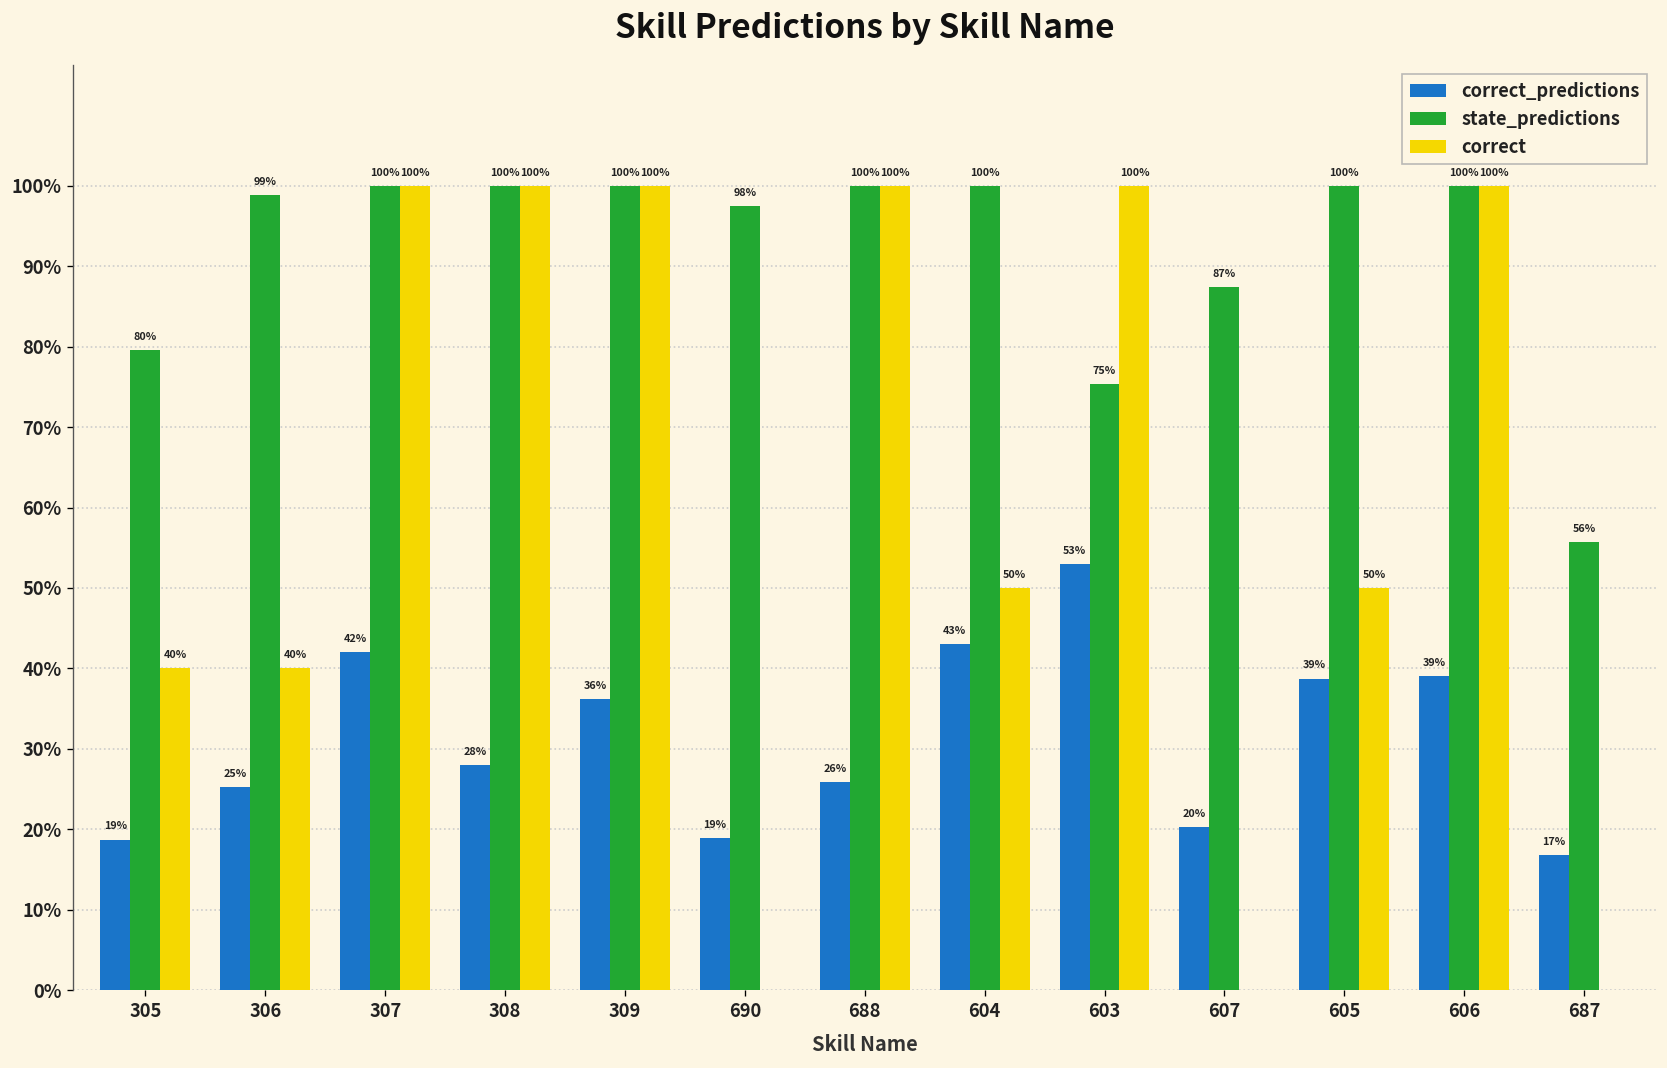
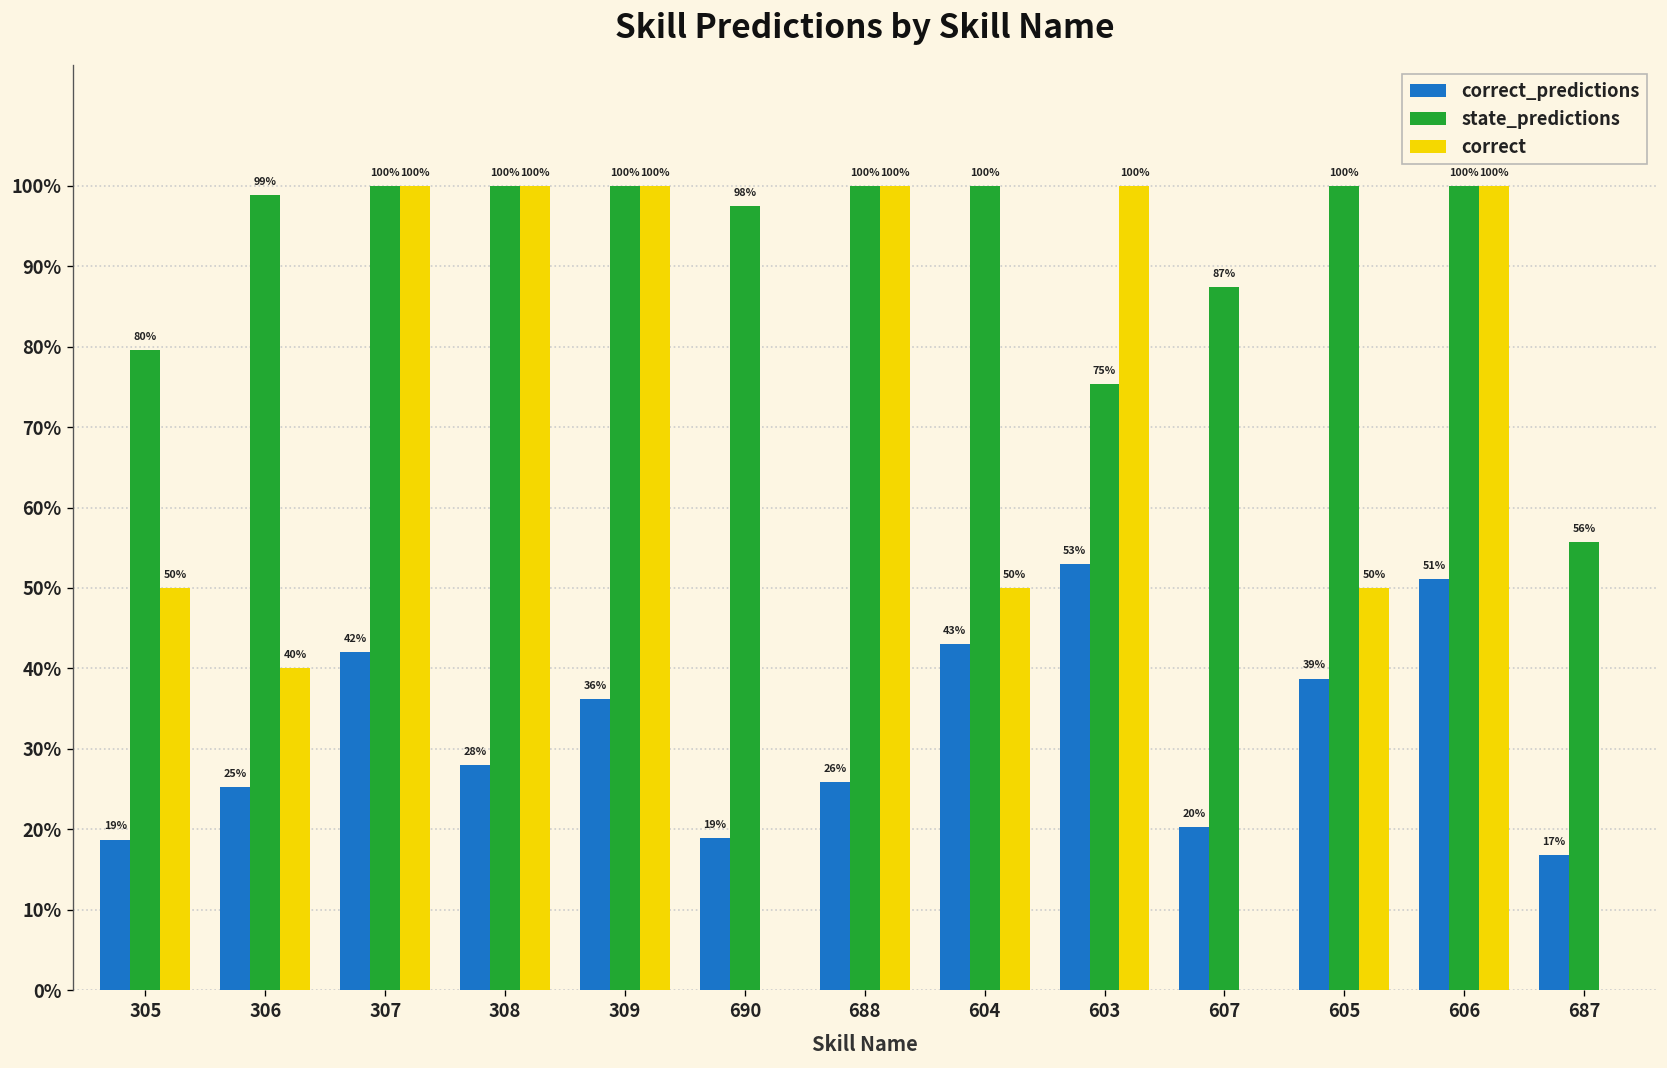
correct, 305: 40% -> 50%
correct_predictions, 606: 39% -> 51%
